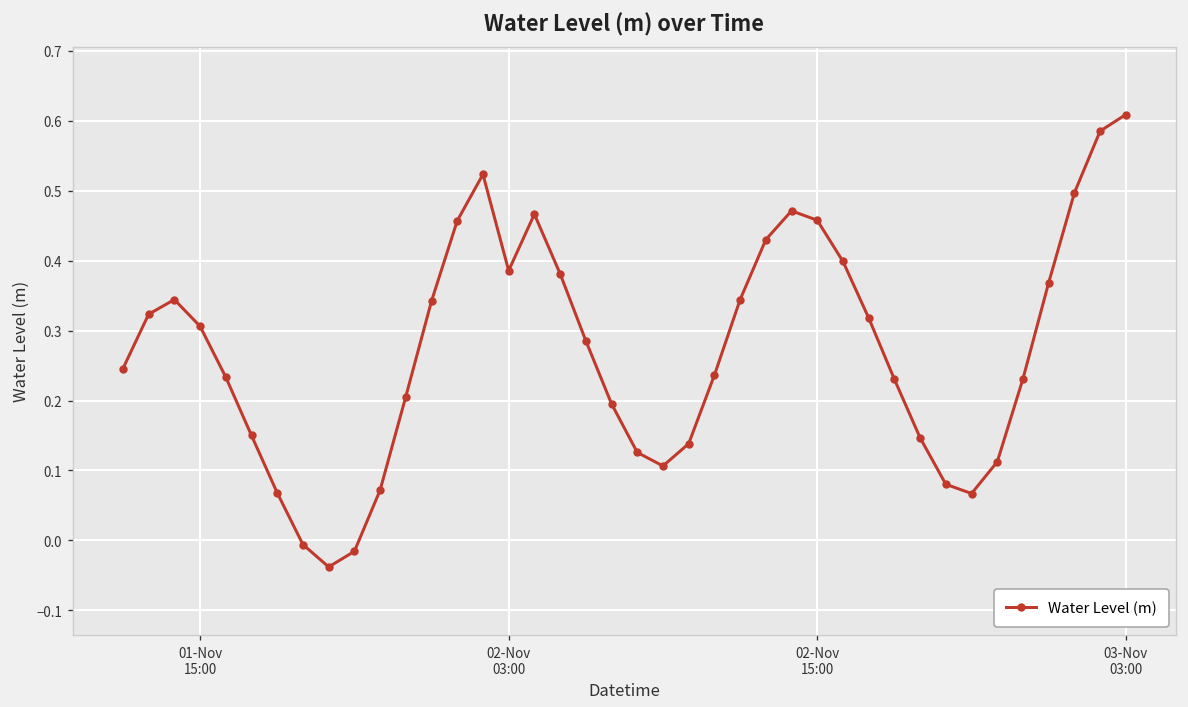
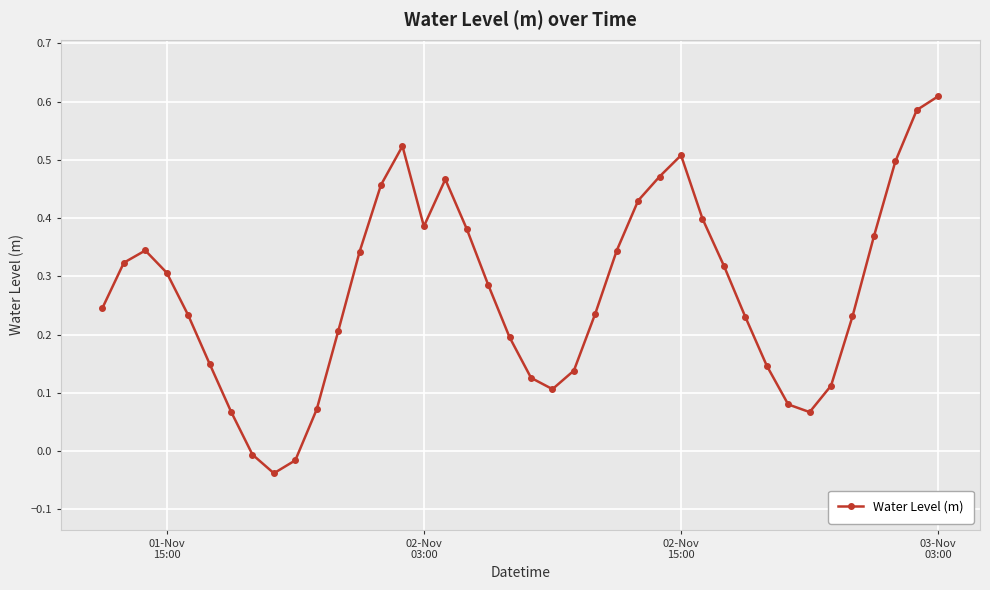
02-Nov 15:00: 0.46 -> 0.51
